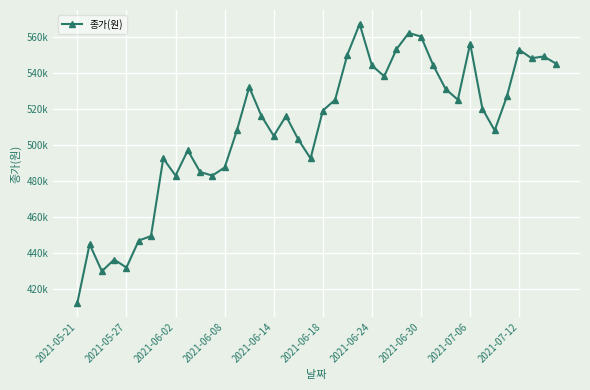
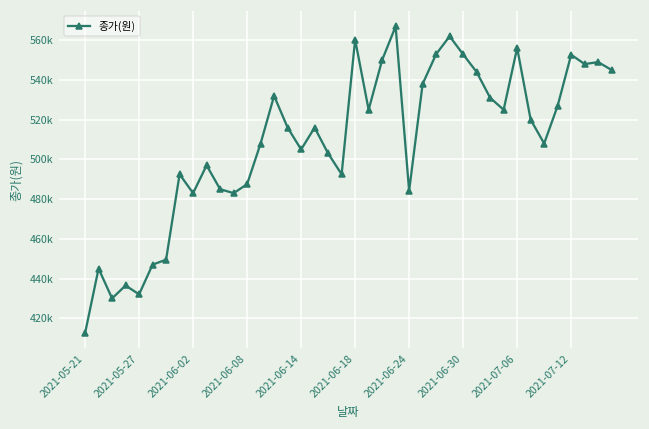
2021-06-18: 519000 -> 560000
2021-06-24: 544000 -> 484000
2021-06-30: 560000 -> 553000
